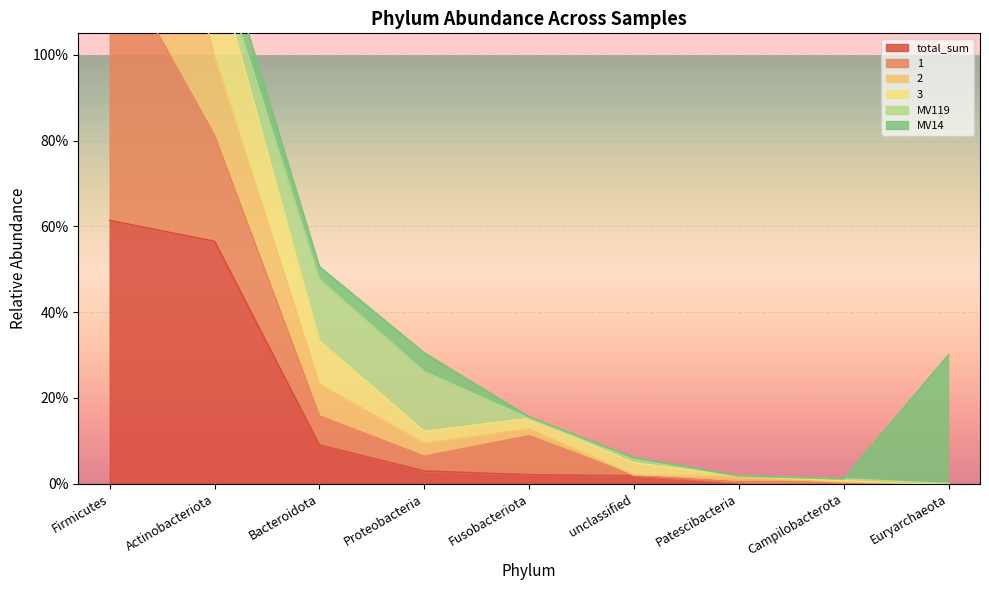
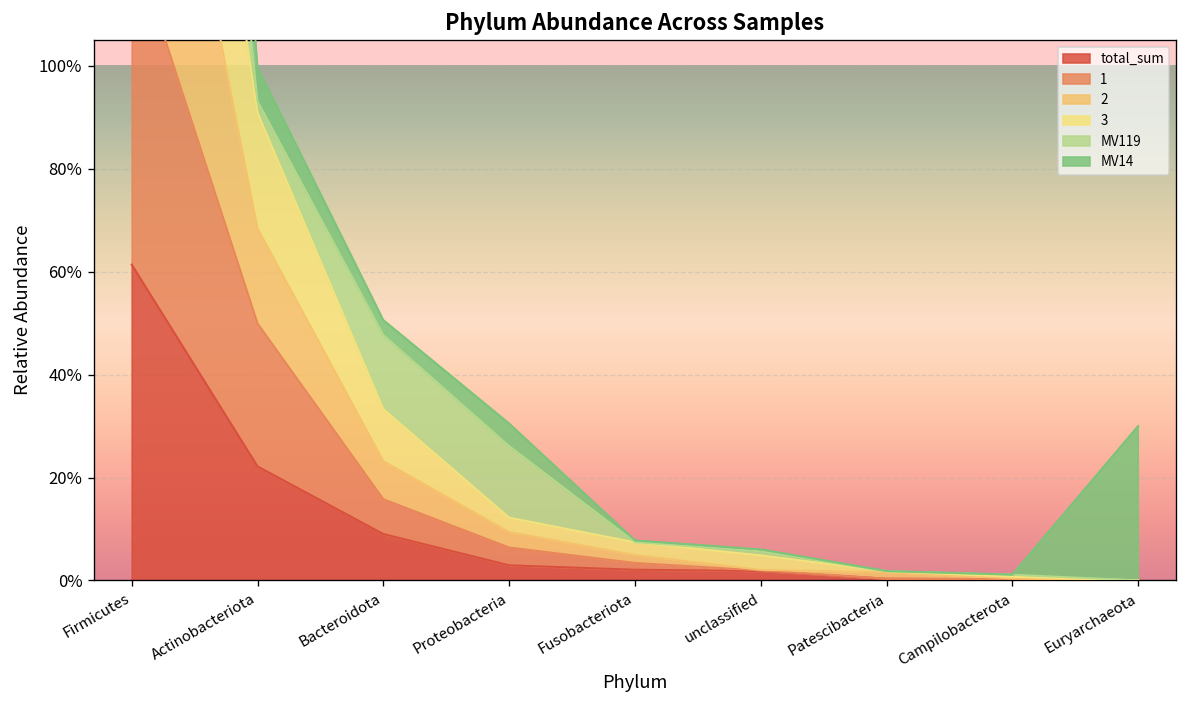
total_sum, Actinobacteriota: 57% -> 22%
1, Actinobacteriota: 25% -> 28%
1, Fusobacteriota: 9% -> 1%
